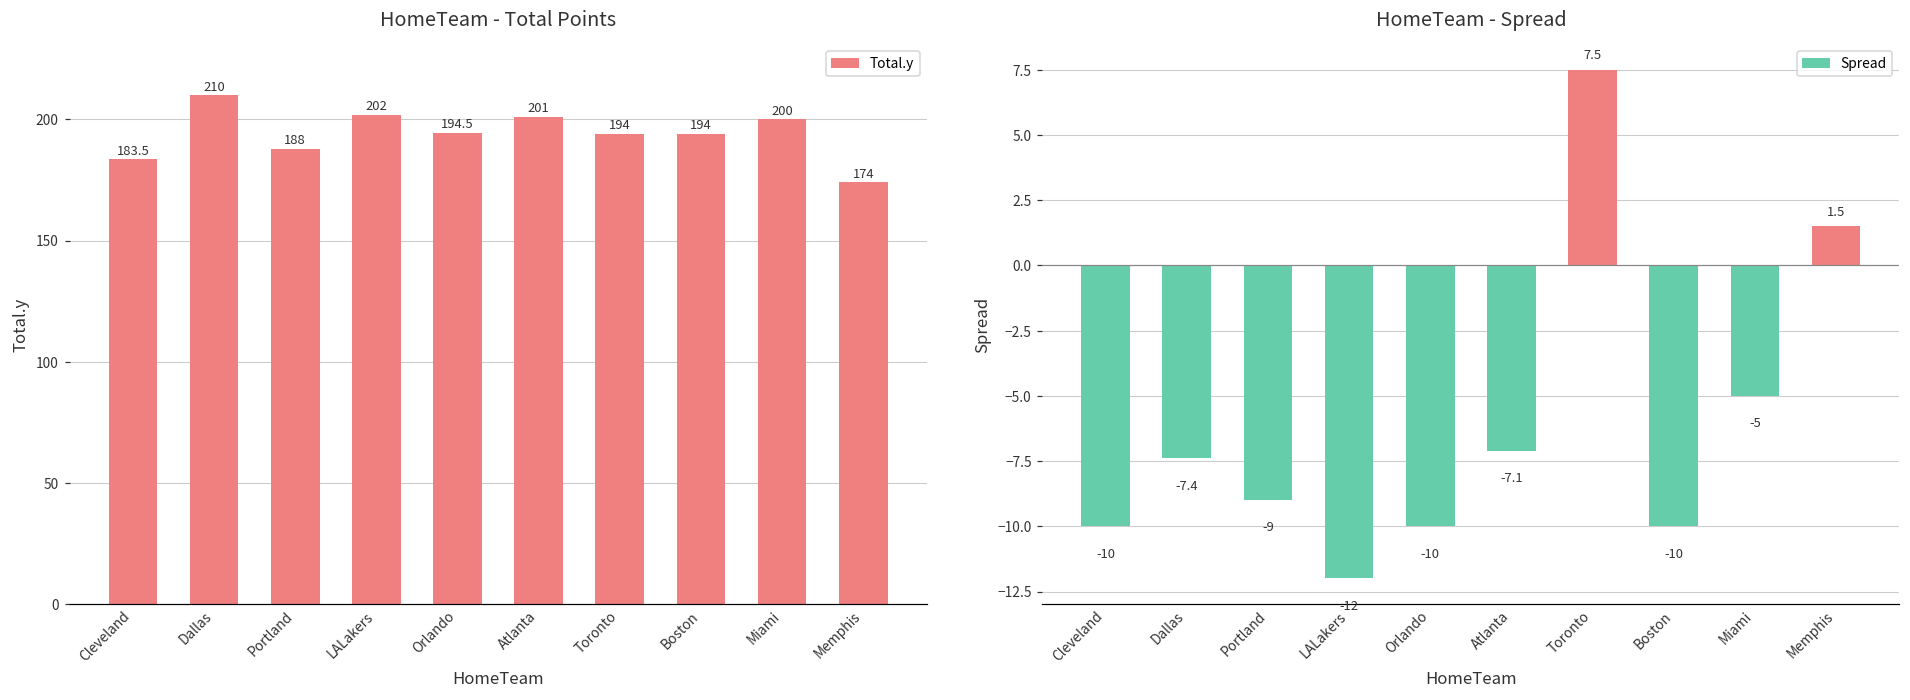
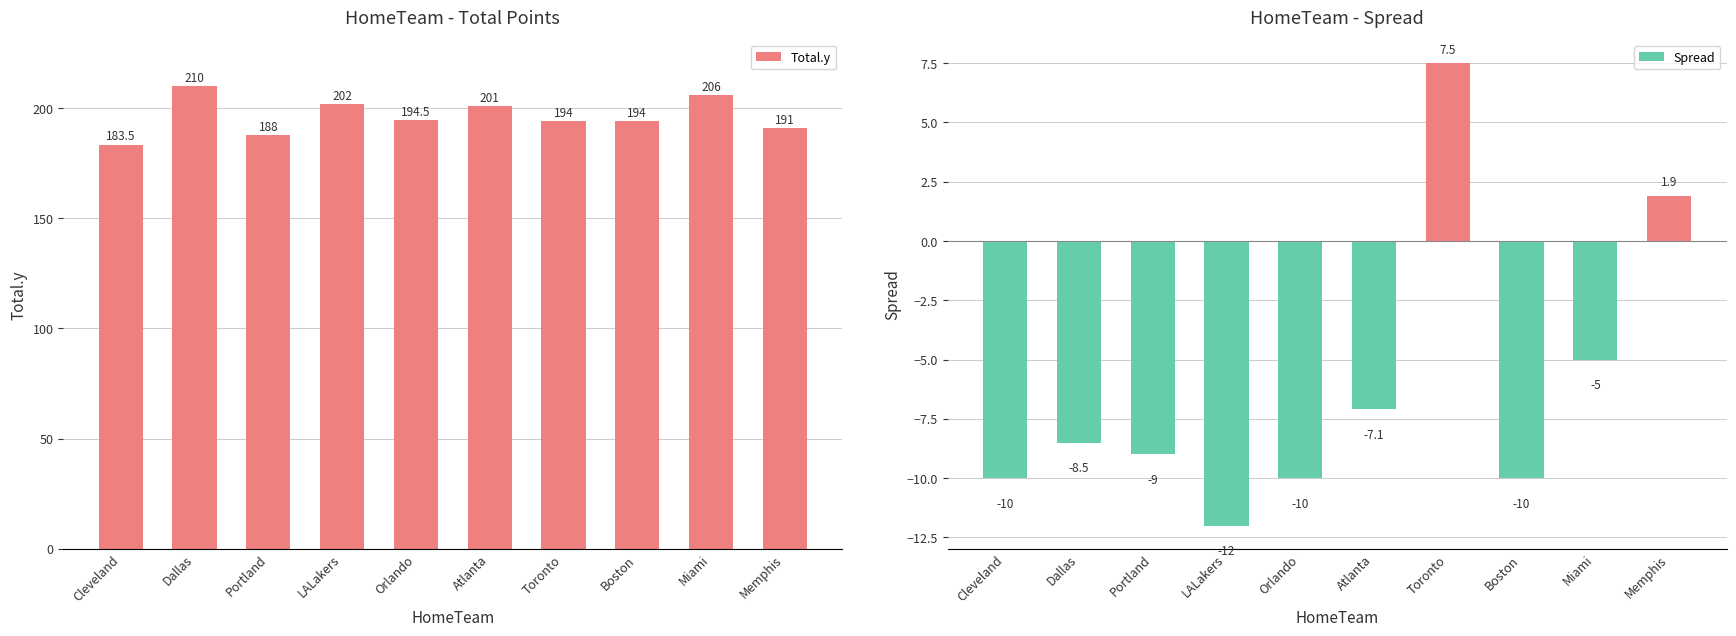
HomeTeam - Total Points, Miami: 200 -> 206
HomeTeam - Total Points, Memphis: 174 -> 191
HomeTeam - Spread, Dallas: -7.4 -> -8.5
HomeTeam - Spread, Memphis: 1.5 -> 1.9
